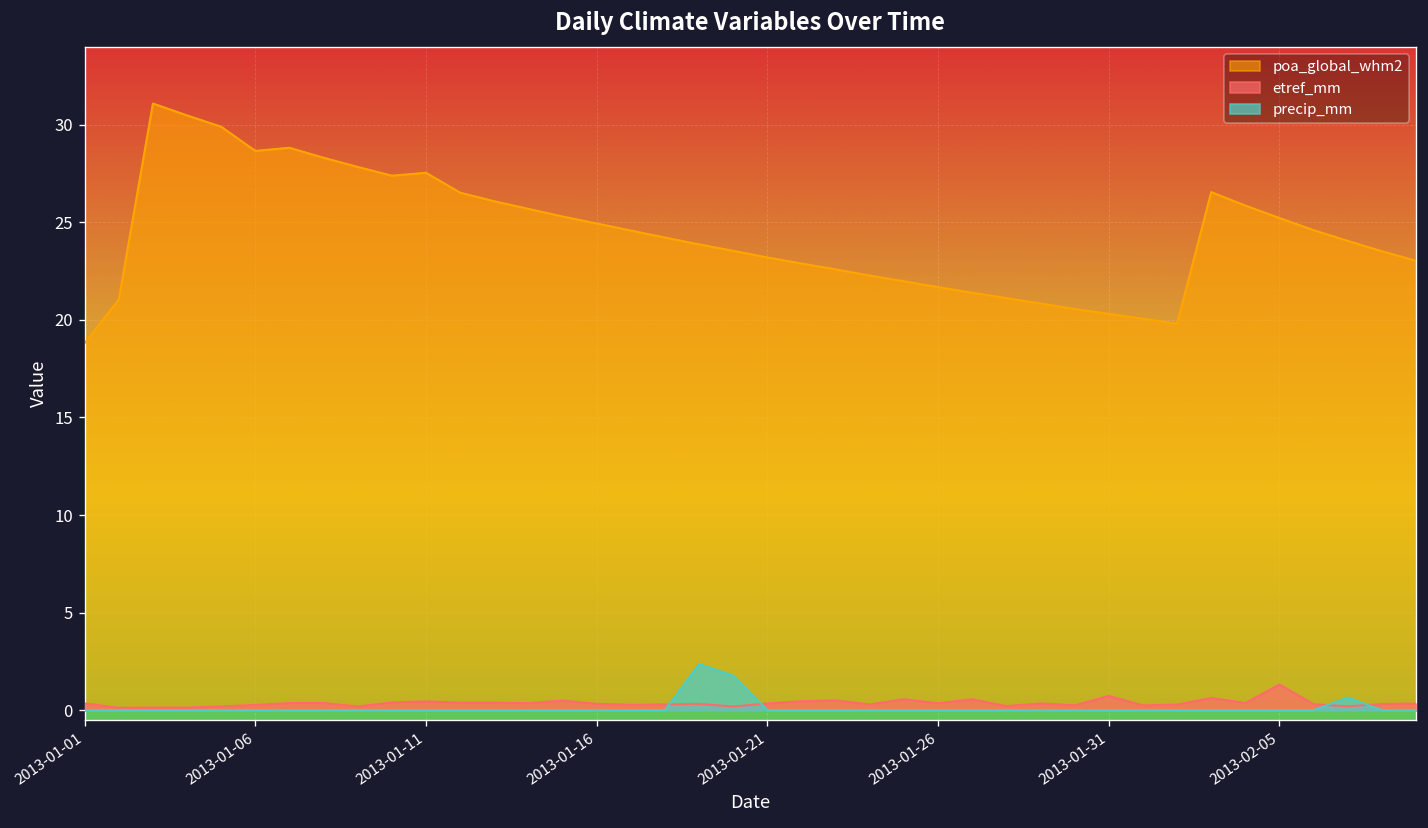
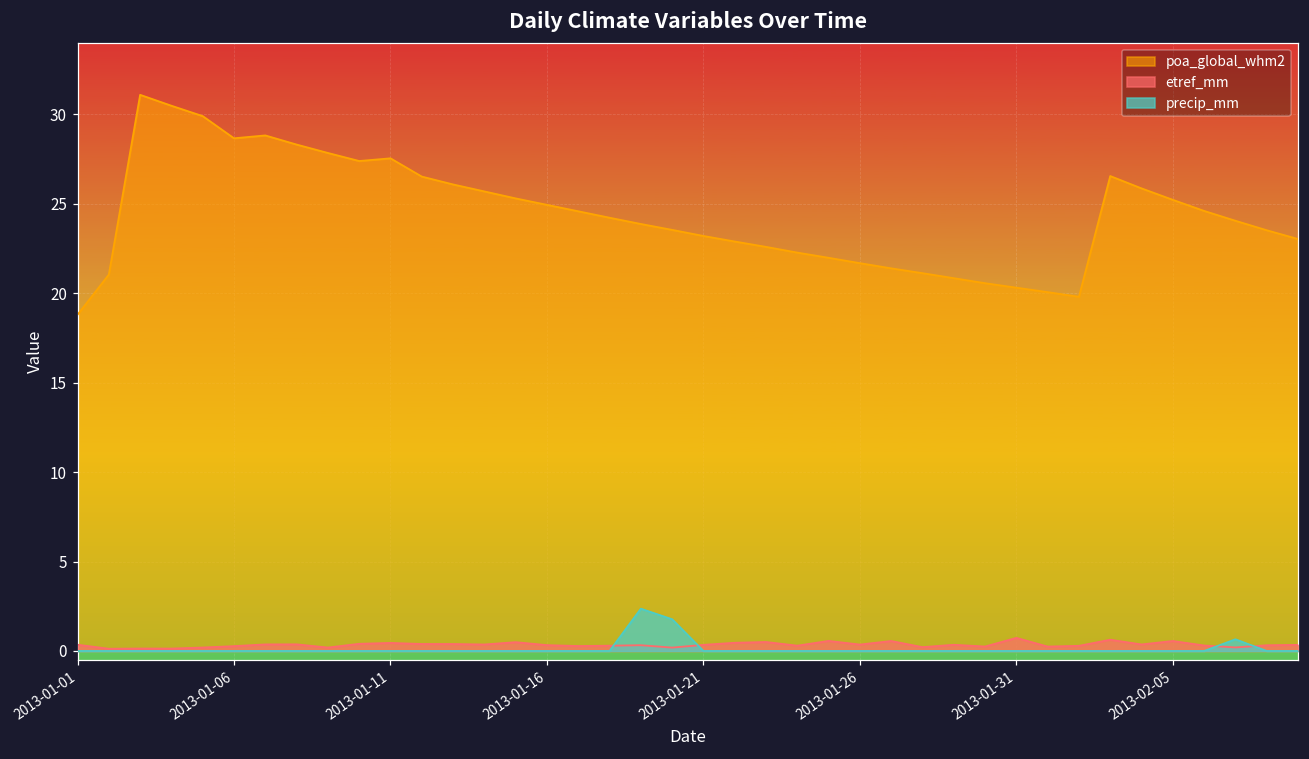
etref_mm, 2013-02-05: 1.3 -> 0.6
